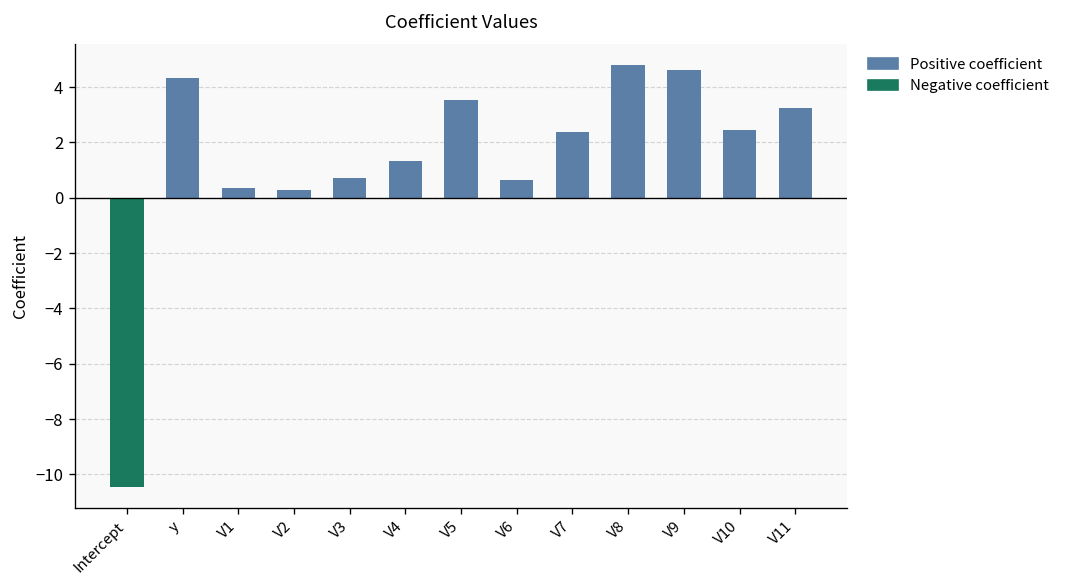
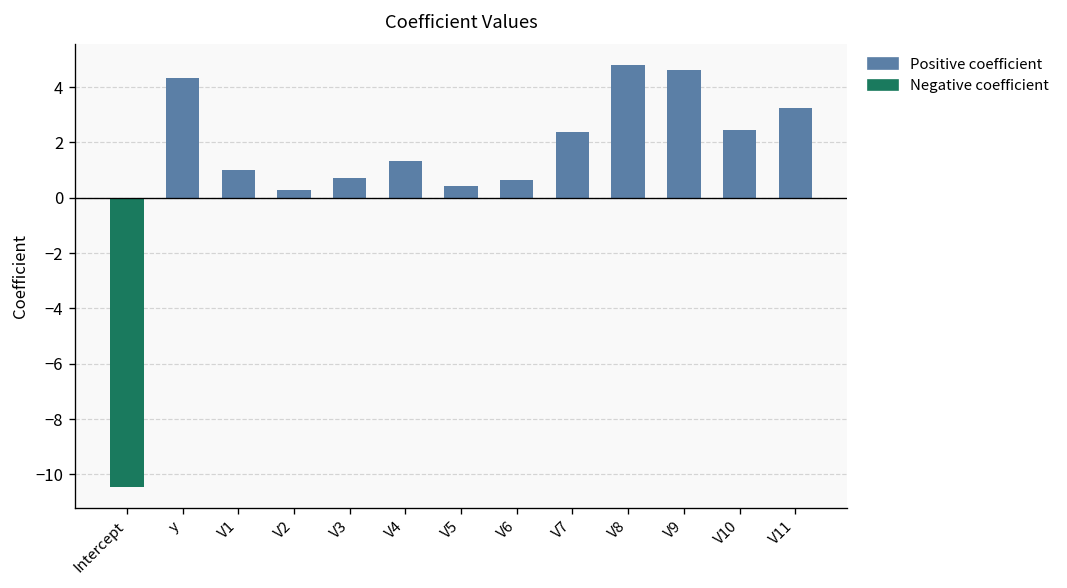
Positive coefficient, V1: 0.3 -> 1.0
Positive coefficient, V5: 3.5 -> 0.4
